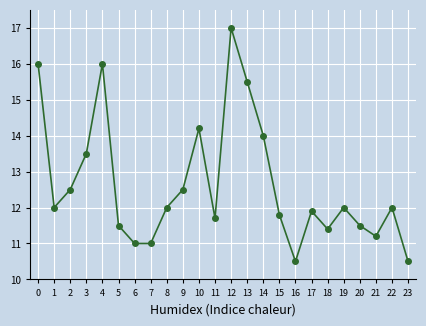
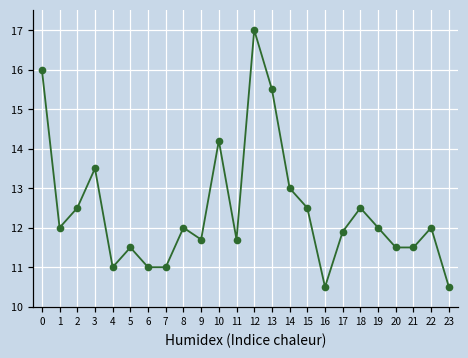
4: 16 -> 11
9: 12.5 -> 11.7
14: 14 -> 13
15: 11.8 -> 12.5
18: 11.4 -> 12.5
21: 11.2 -> 11.5
